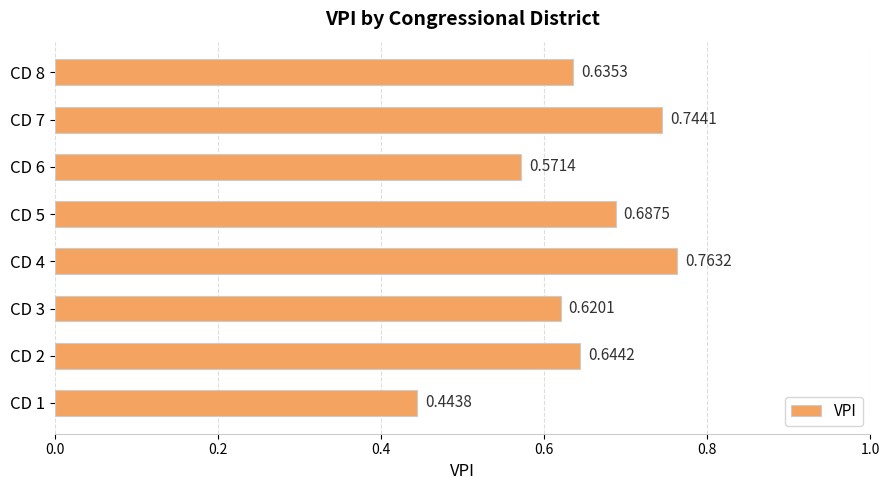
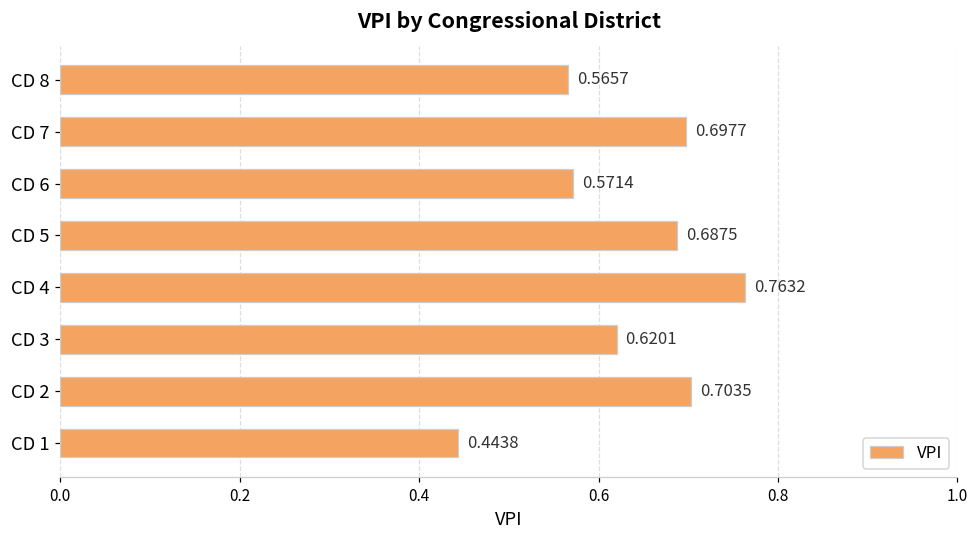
CD 8: 0.6353 -> 0.5657
CD 7: 0.7441 -> 0.6977
CD 2: 0.6442 -> 0.7035
